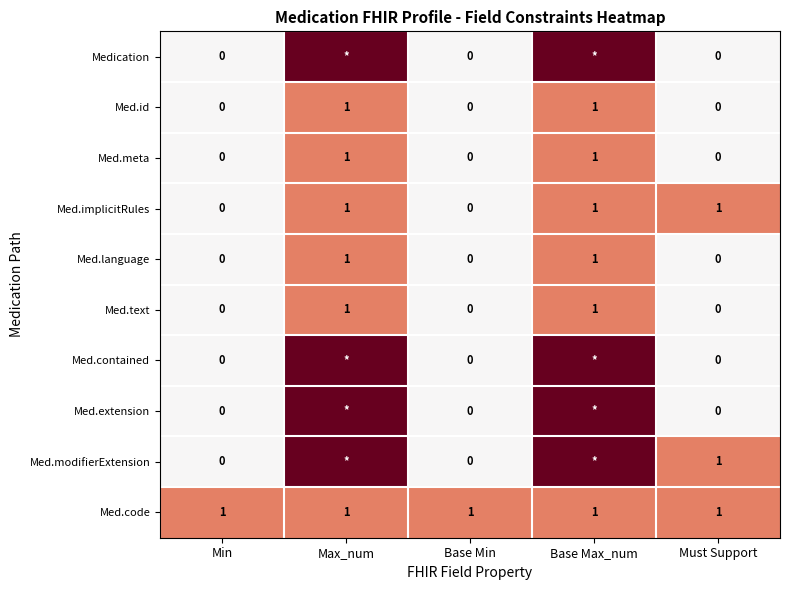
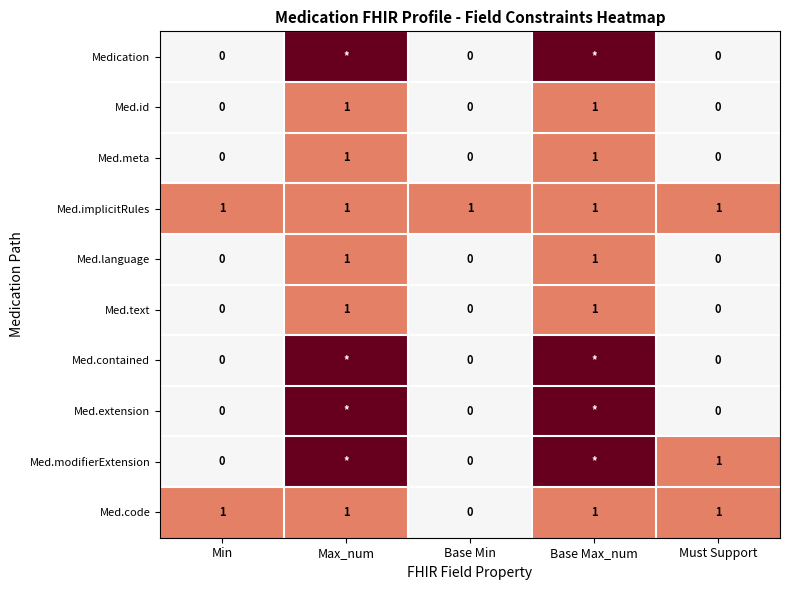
Med.implicitRules, Min: 0 -> 1
Med.implicitRules, Base Min: 0 -> 1
Med.code, Base Min: 1 -> 0
